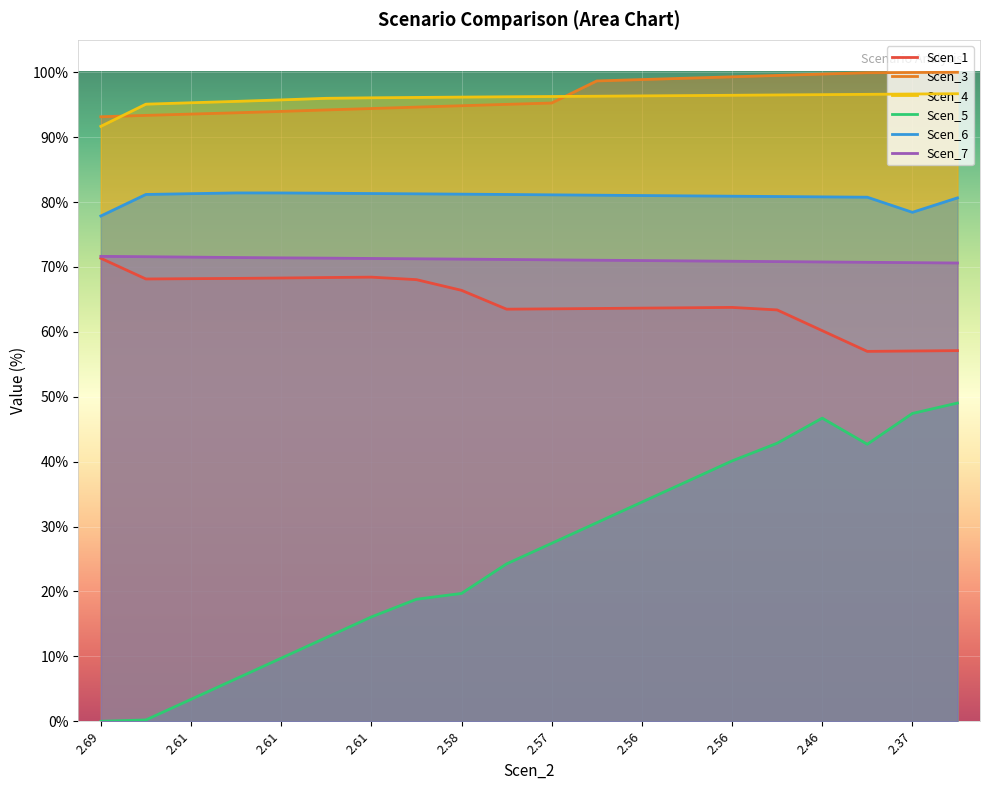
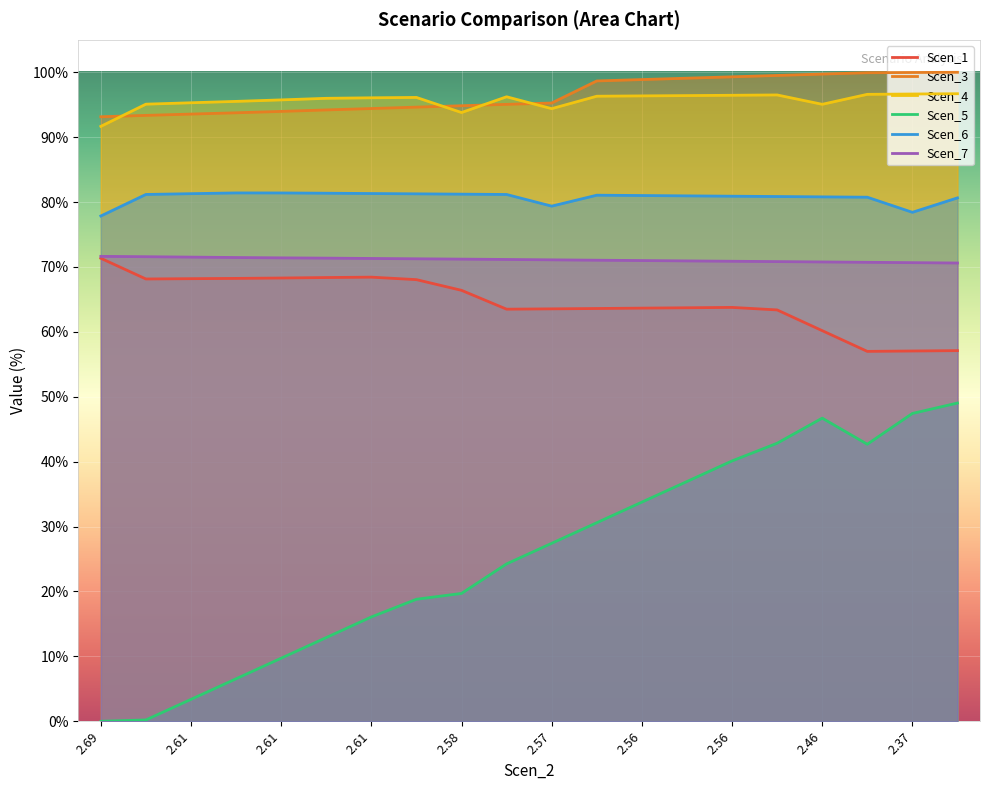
Scen_4, 2.58: 96% -> 94%
Scen_4, 2.57: 96% -> 94%
Scen_6, 2.57: 81% -> 79%
Scen_4, 2.46: 97% -> 95%
